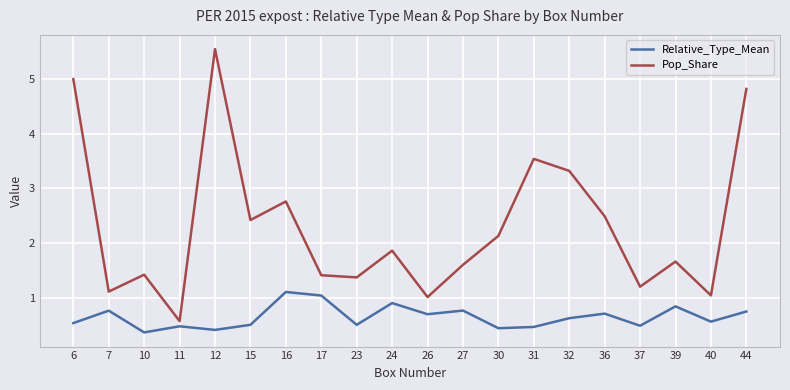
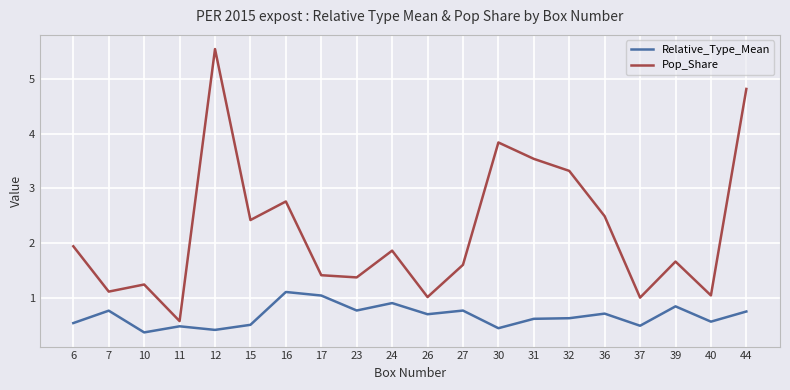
Pop_Share, 6: 5.0 -> 1.9
Pop_Share, 10: 1.4 -> 1.2
Relative_Type_Mean, 23: 0.5 -> 0.8
Pop_Share, 30: 2.1 -> 3.8
Relative_Type_Mean, 31: 0.5 -> 0.6
Pop_Share, 37: 1.2 -> 1.0
